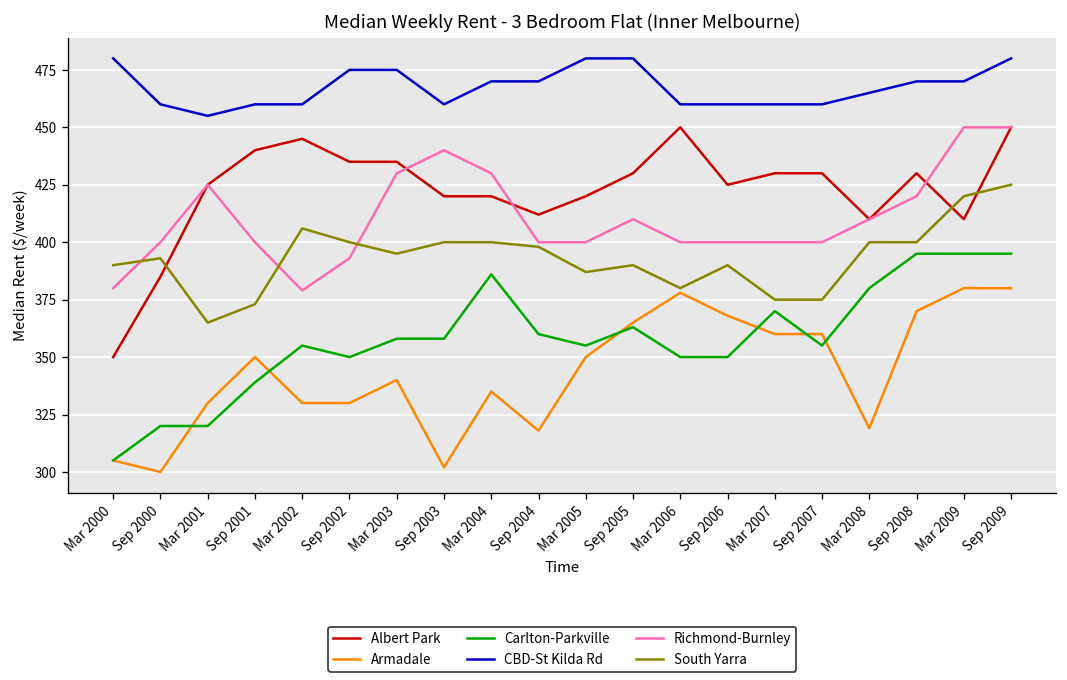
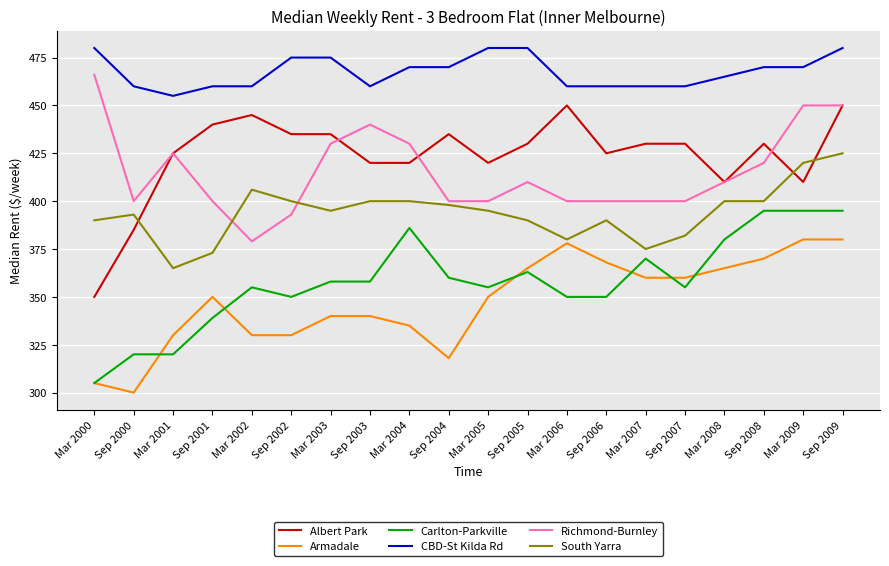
Richmond-Burnley, Mar 2000: 380 -> 466
Armadale, Sep 2003: 302 -> 340
Albert Park, Sep 2004: 412 -> 435
South Yarra, Mar 2005: 387 -> 395
South Yarra, Sep 2007: 375 -> 382
Armadale, Mar 2008: 319 -> 365
